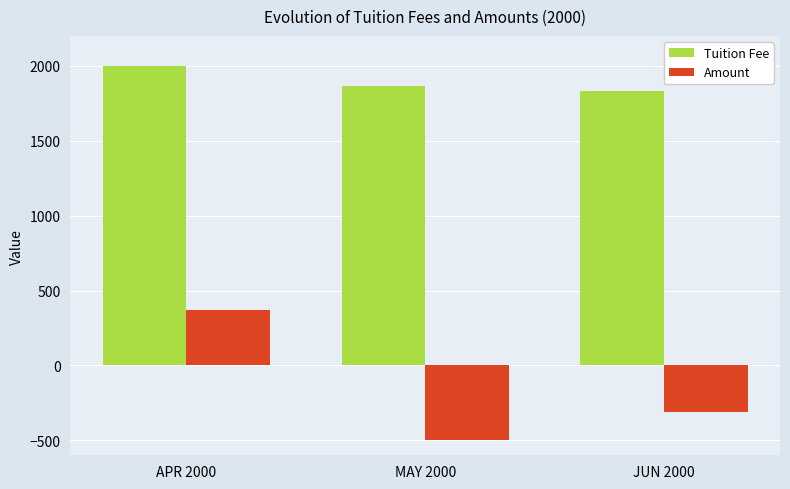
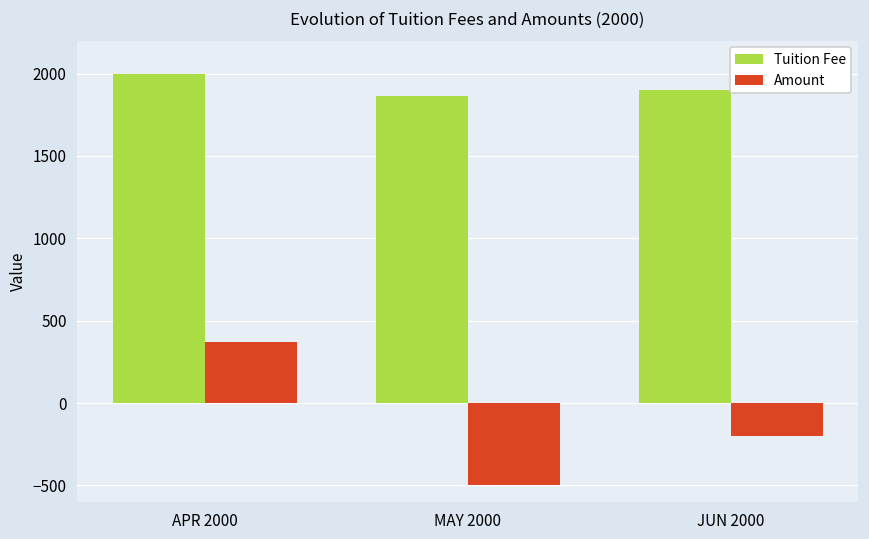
Tuition Fee, JUN 2000: 1840 -> 1900
Amount, JUN 2000: -310 -> -200
